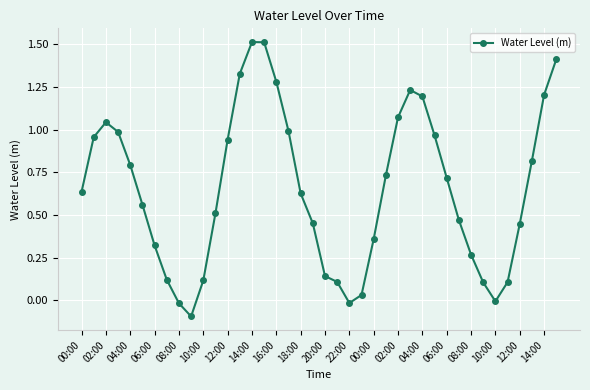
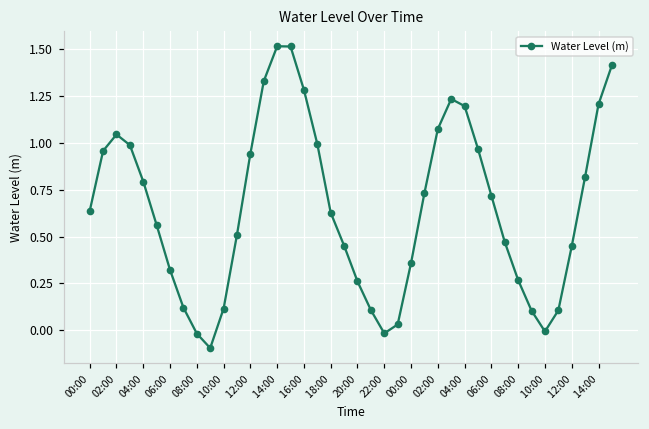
20:00: 0.14 -> 0.26
